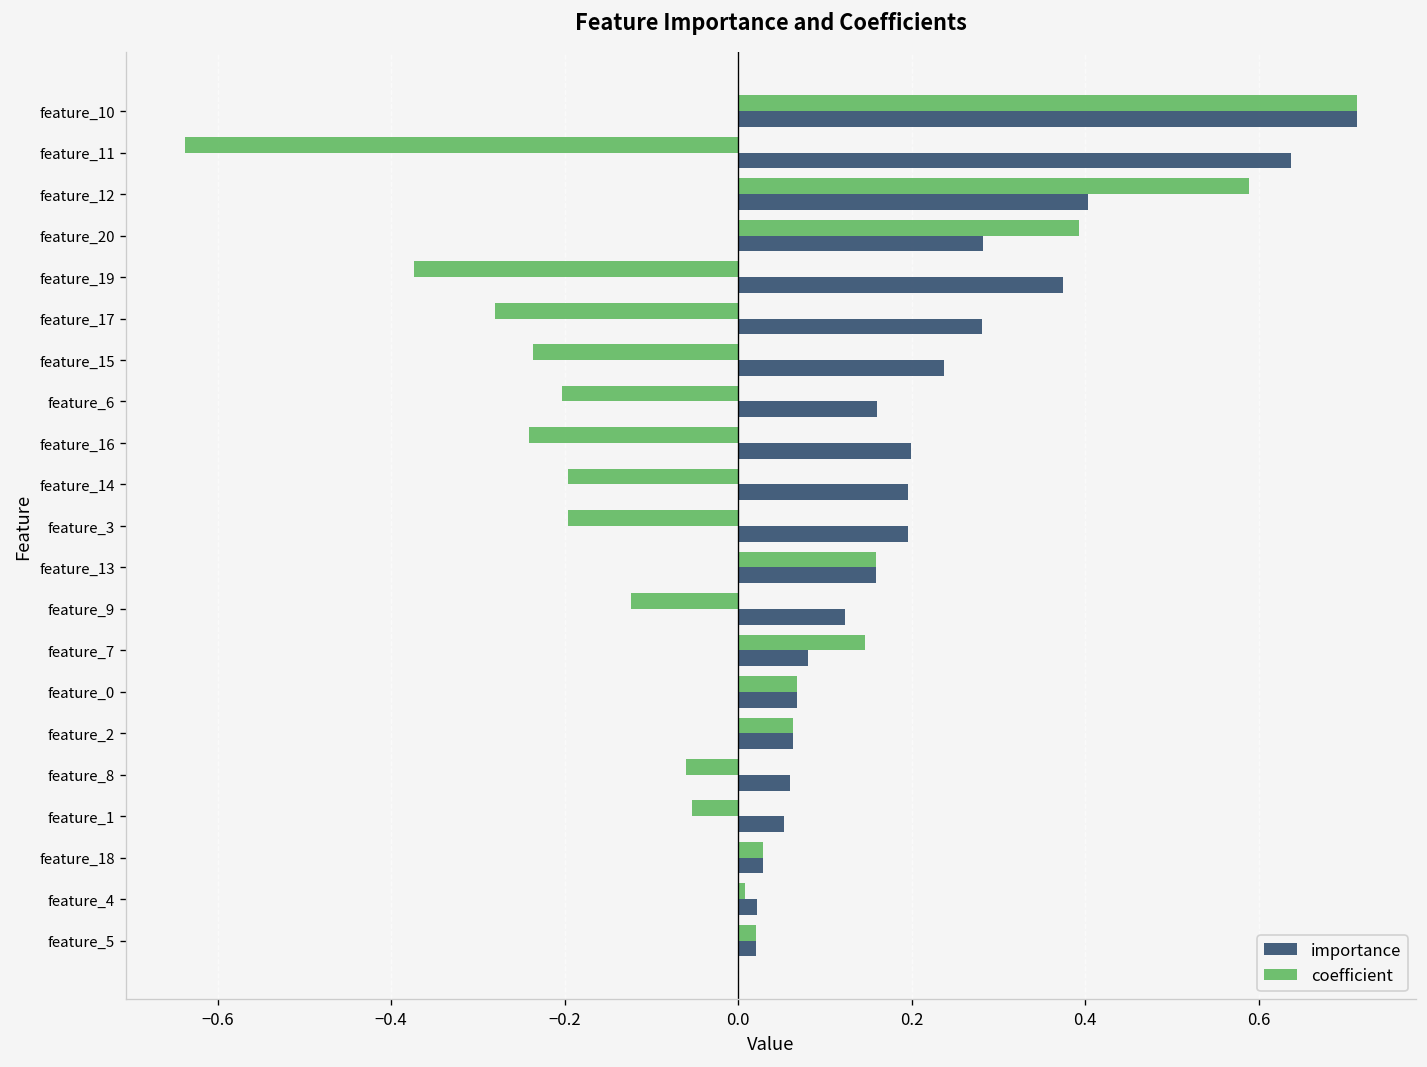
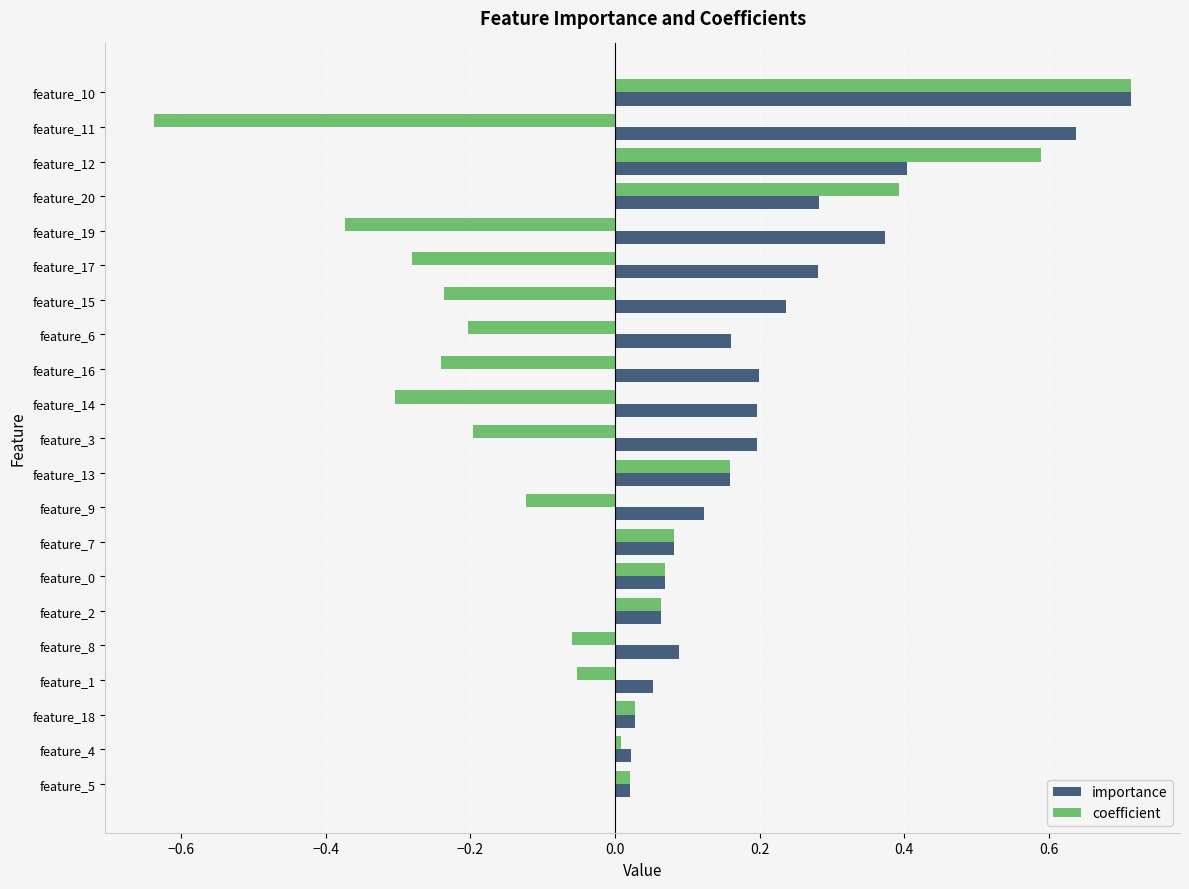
coefficient, feature_14: -0.20 -> -0.30
coefficient, feature_7: 0.15 -> 0.08
importance, feature_8: 0.06 -> 0.09
